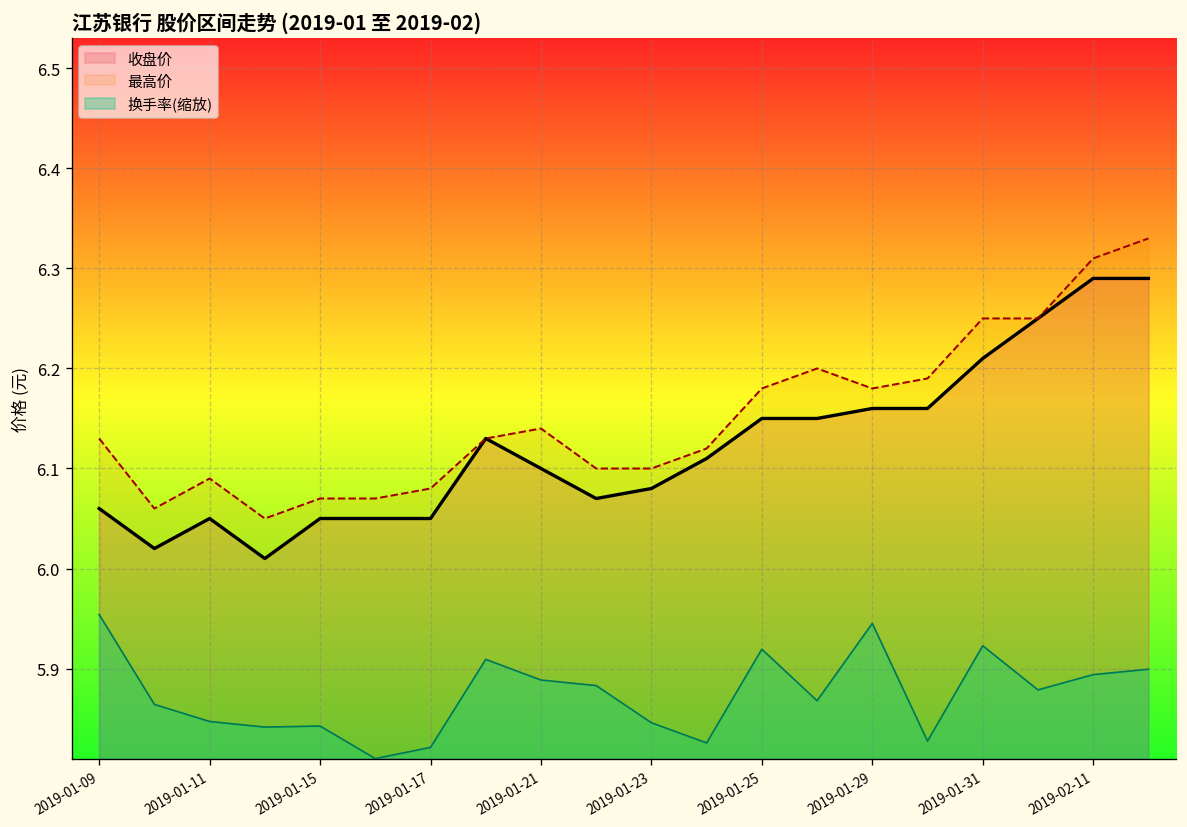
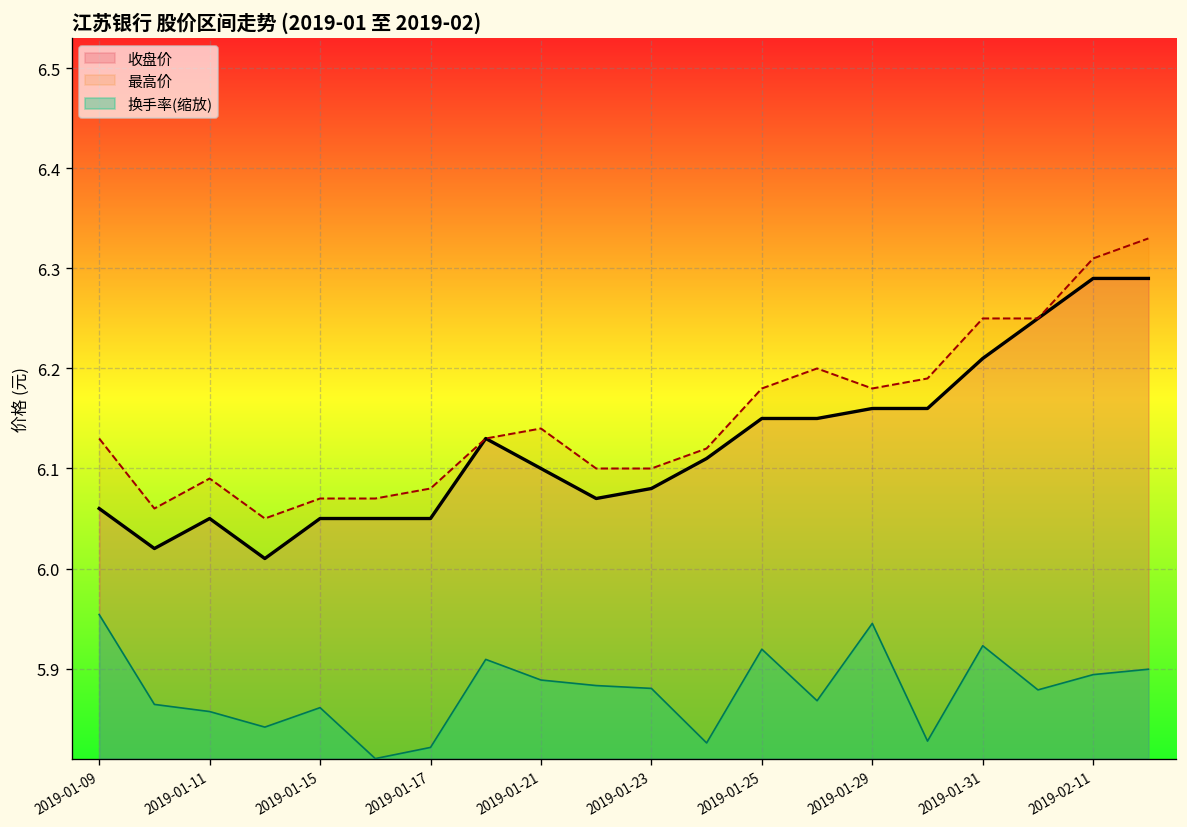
换手率(缩放), 2019-01-11: 5.85 -> 5.86
换手率(缩放), 2019-01-15: 5.84 -> 5.86
换手率(缩放), 2019-01-23: 5.85 -> 5.88
